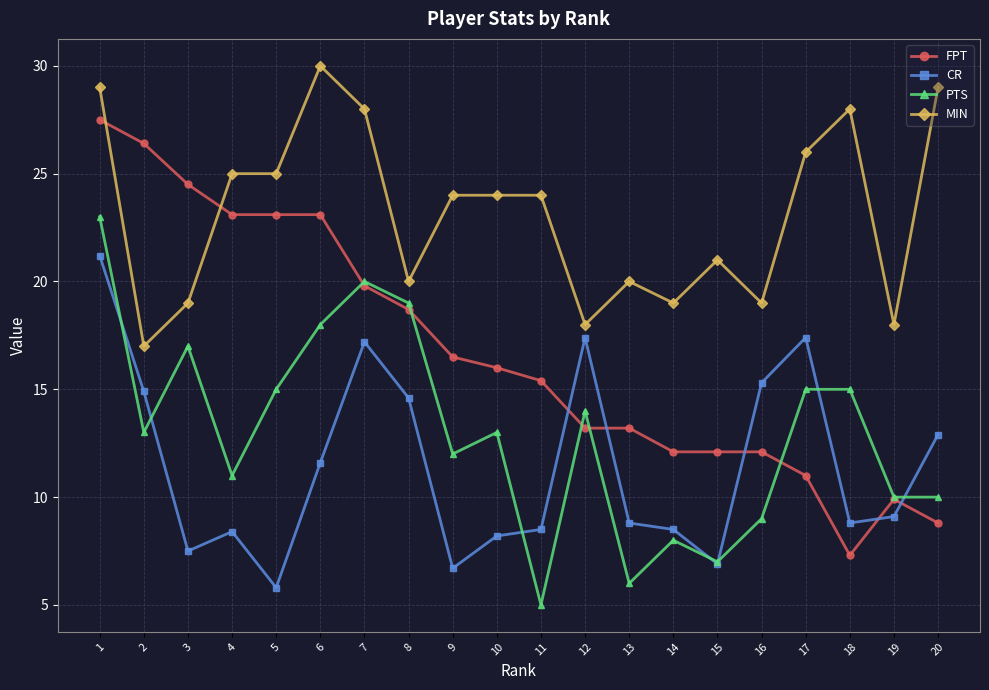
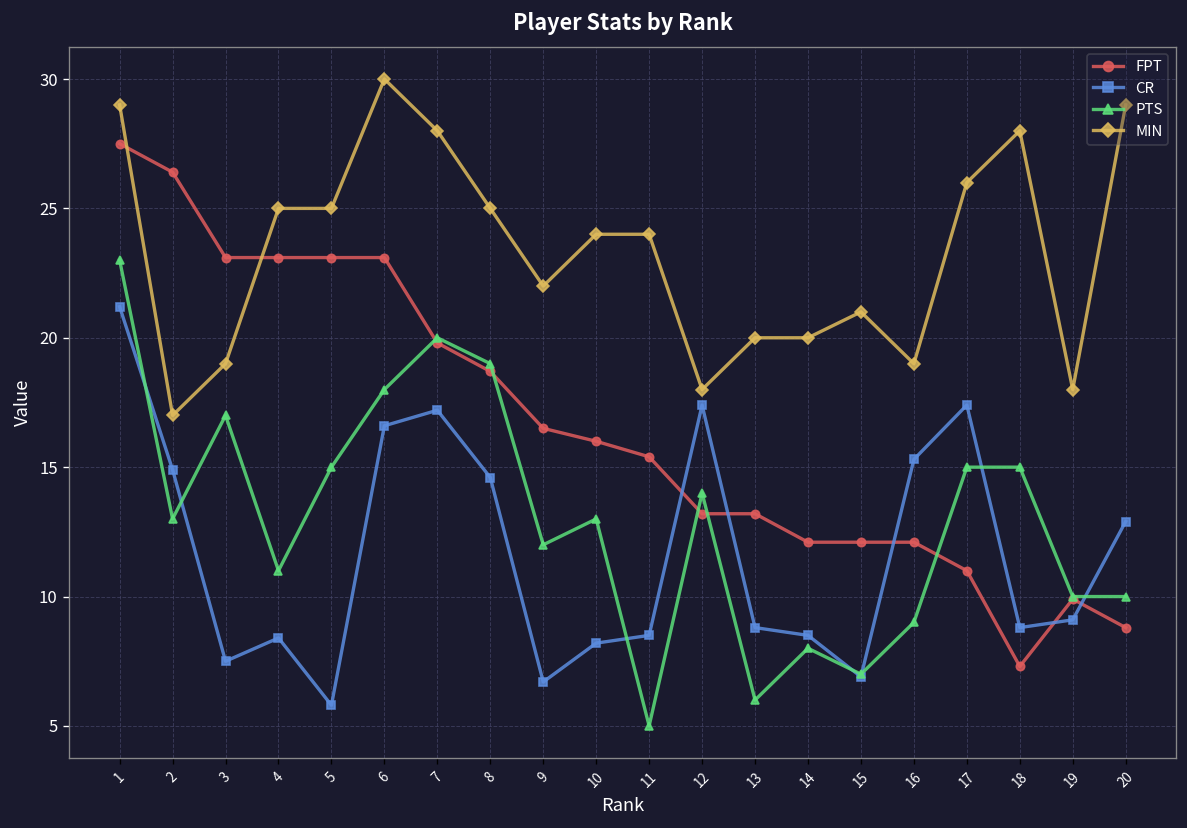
FPT, 3: 24.5 -> 23.1
CR, 6: 11.6 -> 16.6
MIN, 8: 20 -> 25
MIN, 9: 24 -> 22
MIN, 14: 19 -> 20
